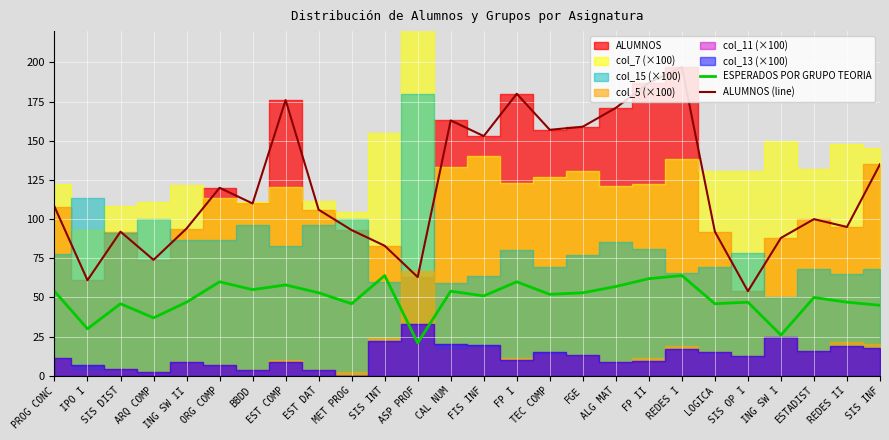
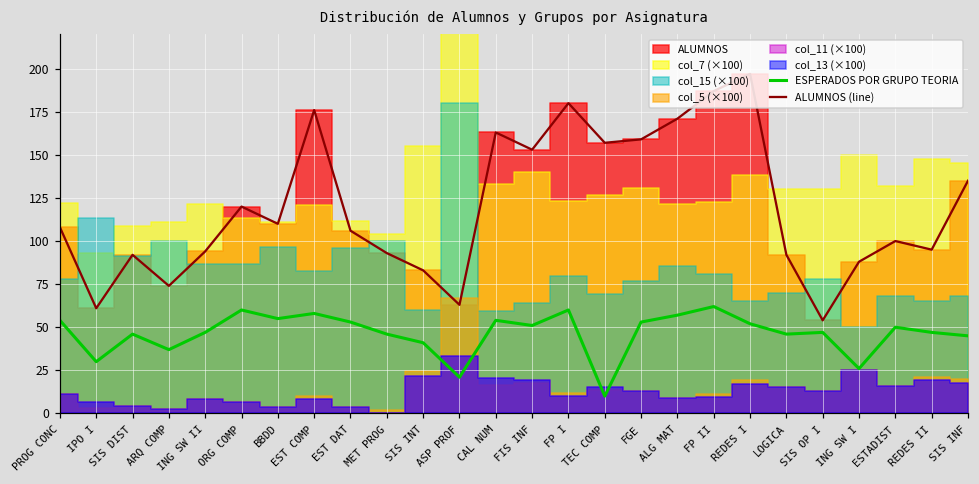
ESPERADOS POR GRUPO TEORIA, SIS INT: 64 -> 41
ESPERADOS POR GRUPO TEORIA, TEC COMP: 52 -> 10
ESPERADOS POR GRUPO TEORIA, REDES I: 64 -> 52
